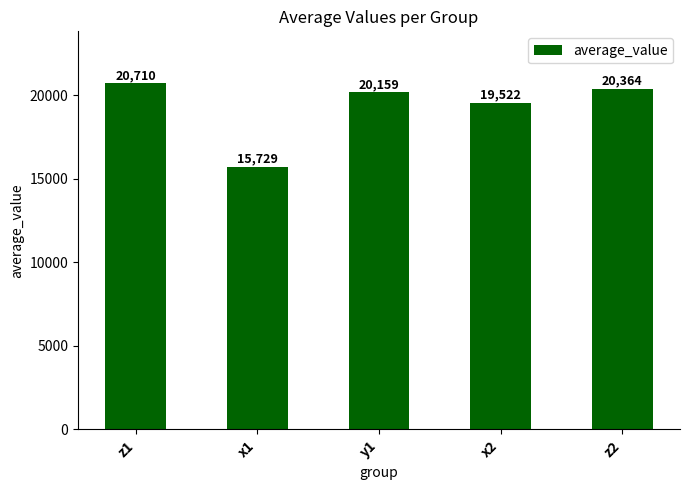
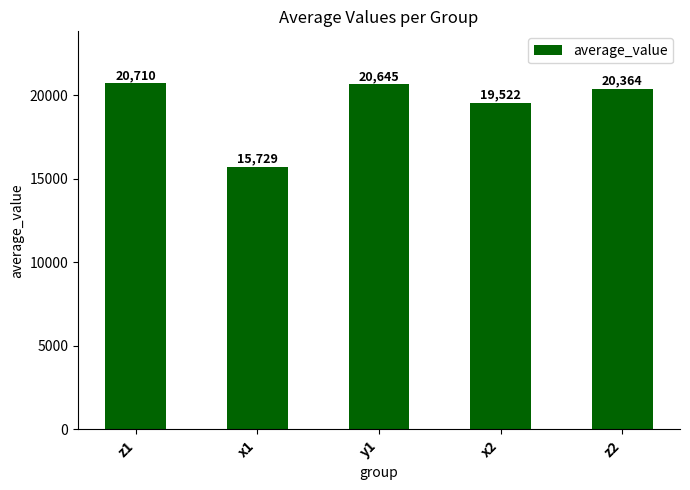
y1: 20,159 -> 20,645
